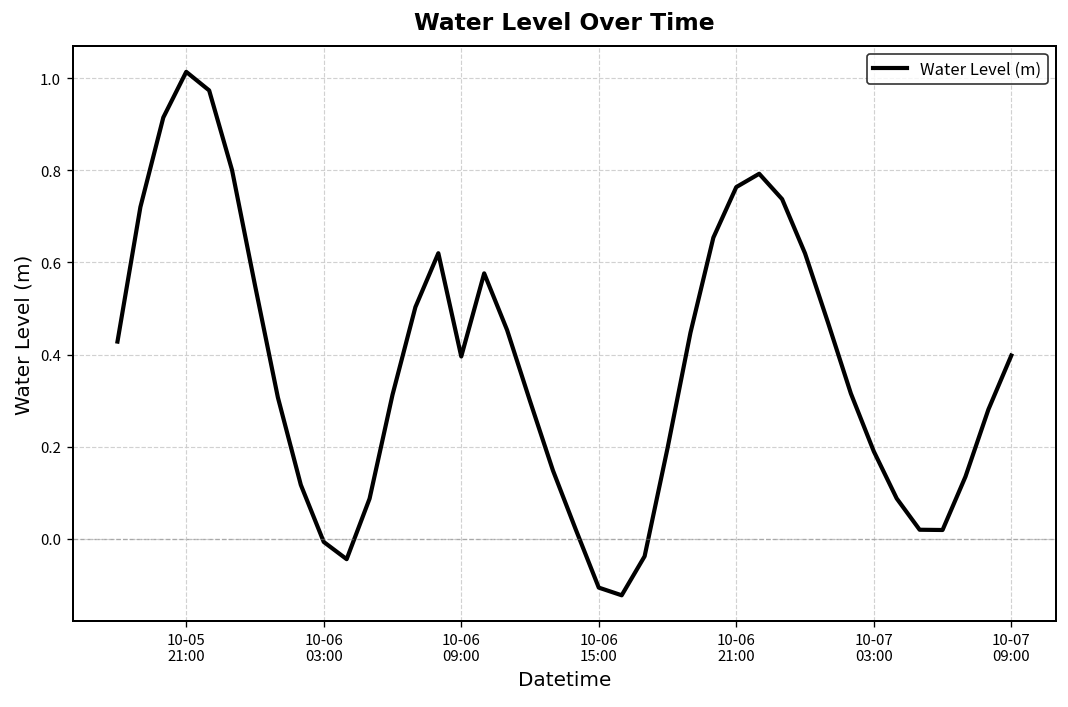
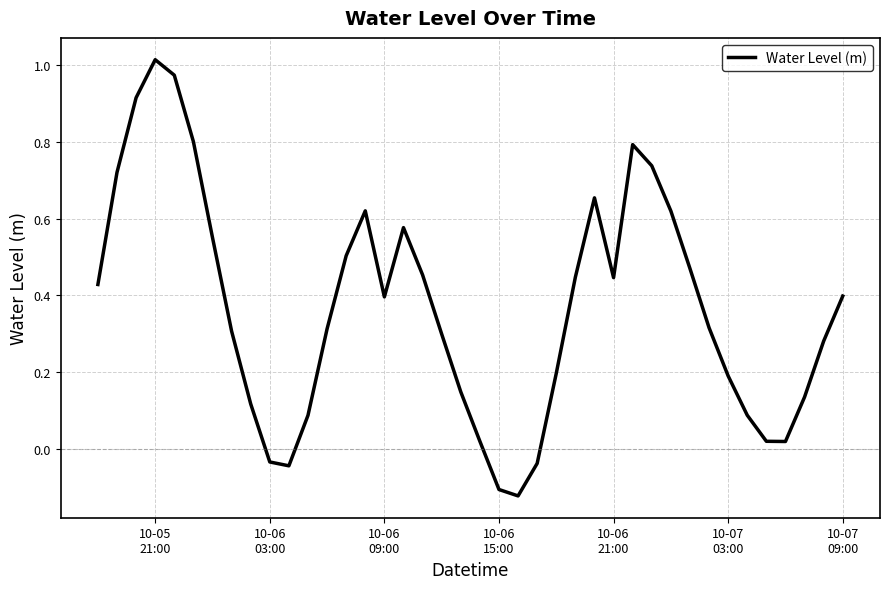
10-06 03:00: -0.01 -> -0.03
10-06 21:00: 0.76 -> 0.45
